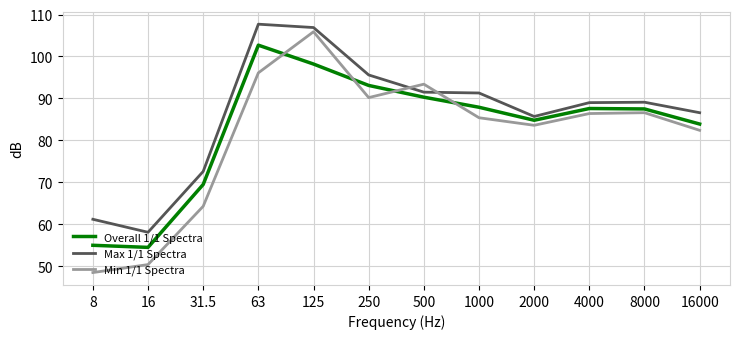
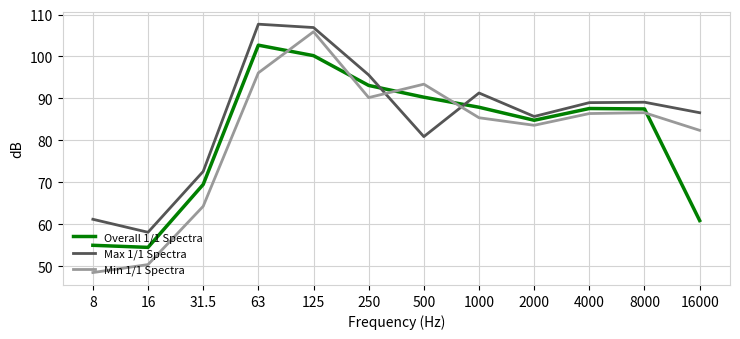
Overall 1/1 Spectra, 125: 98 -> 100
Max 1/1 Spectra, 500: 92 -> 81
Overall 1/1 Spectra, 16000: 84 -> 61
